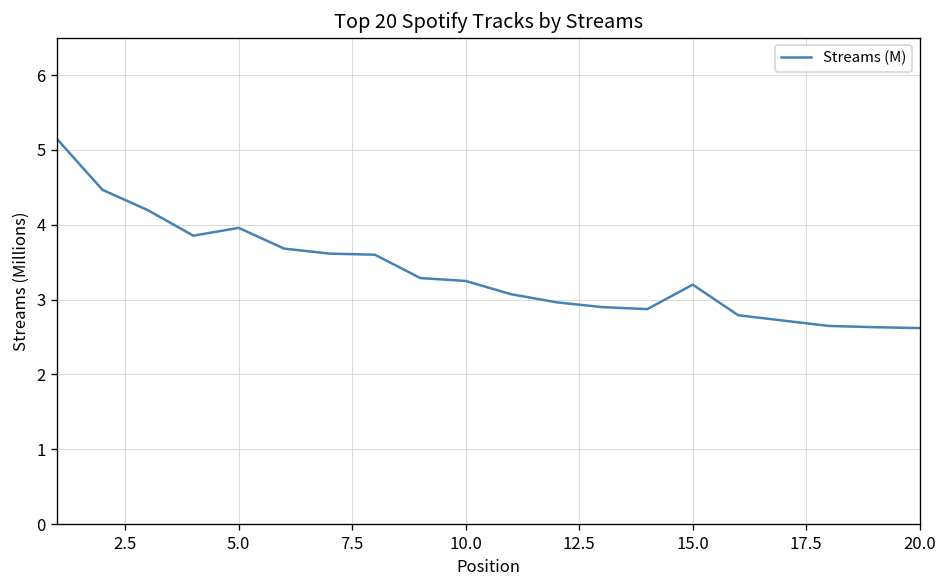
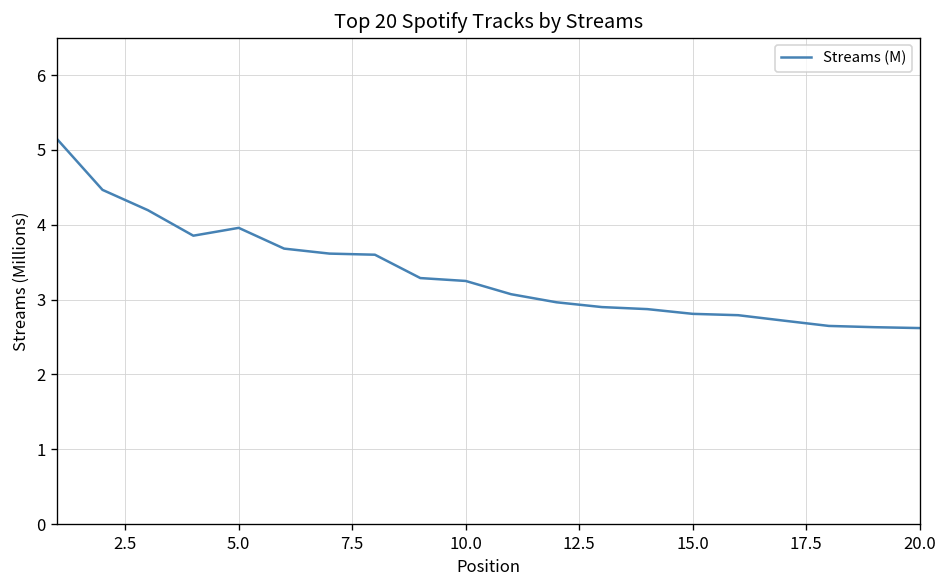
15.0: 3.2 -> 2.8
